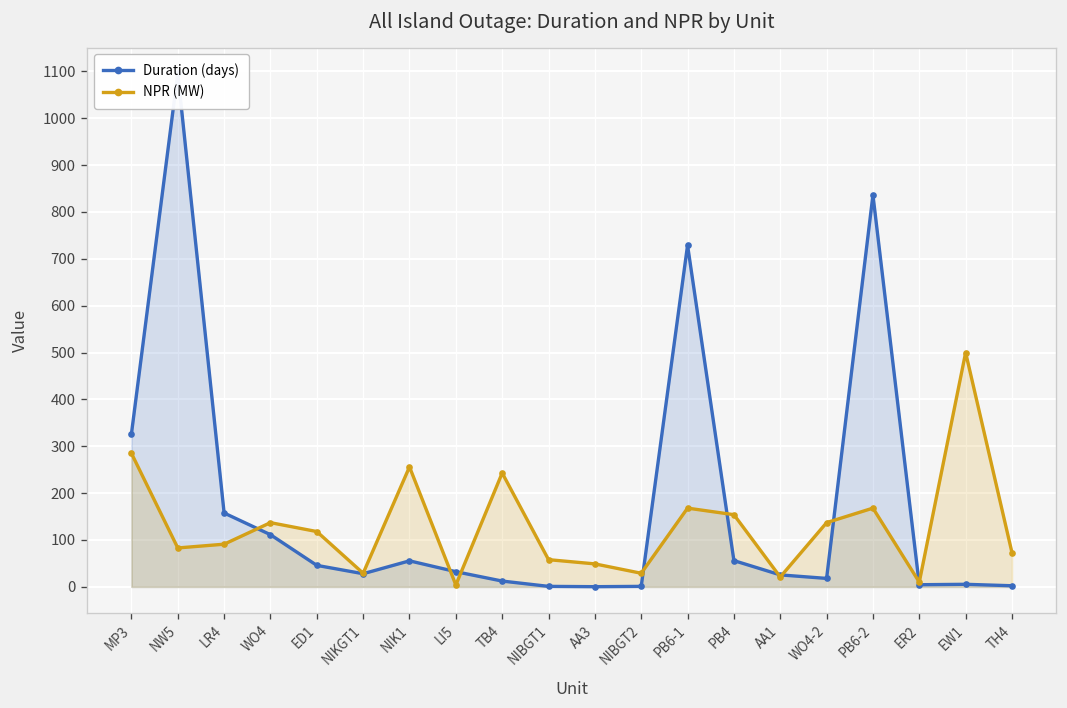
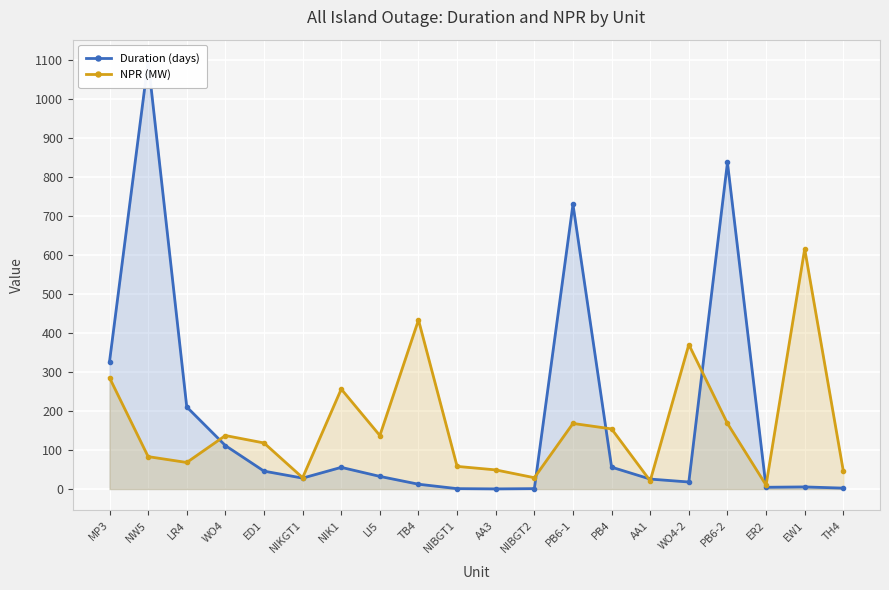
Duration (days), LR4: 160 -> 210
NPR (MW), LR4: 90 -> 70
NPR (MW), LI5: 0 -> 140
NPR (MW), TB4: 240 -> 430
NPR (MW), WO4-2: 140 -> 370
NPR (MW), EW1: 500 -> 620
NPR (MW), TH4: 70 -> 50
